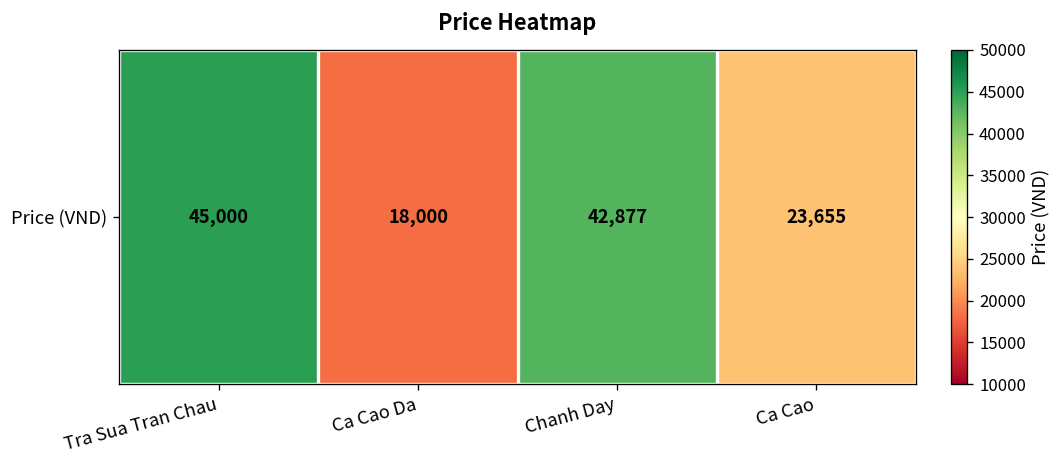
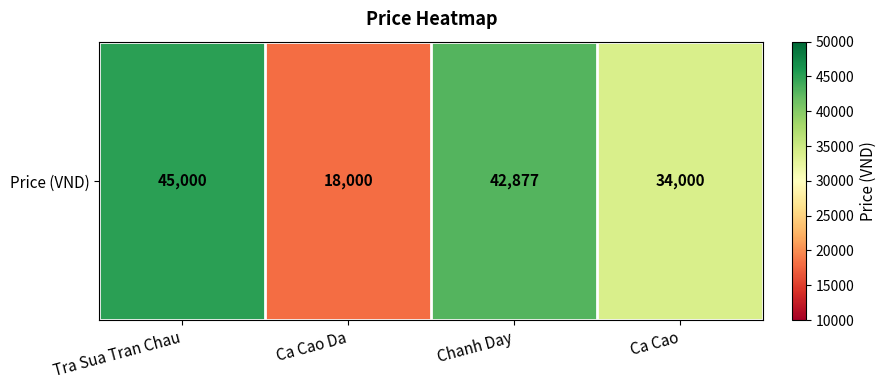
Price (VND), Ca Cao: 23,655 -> 34,000
